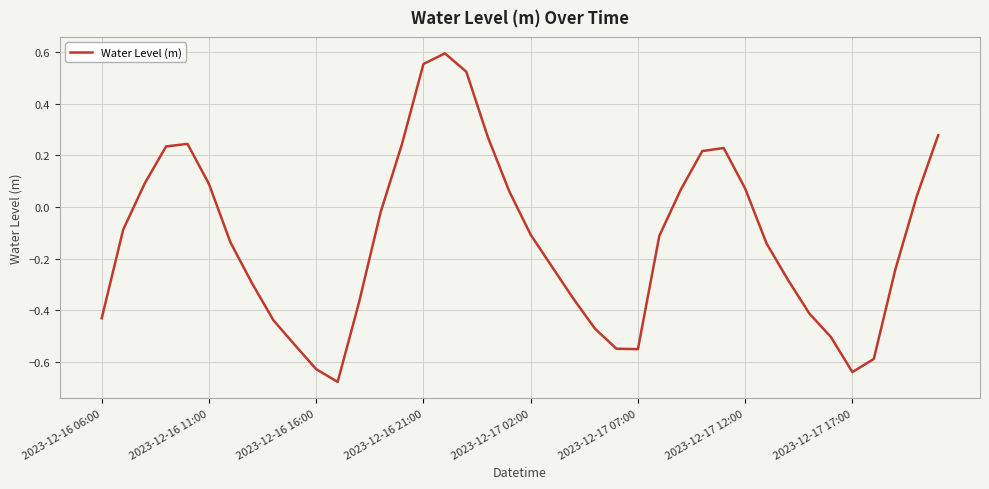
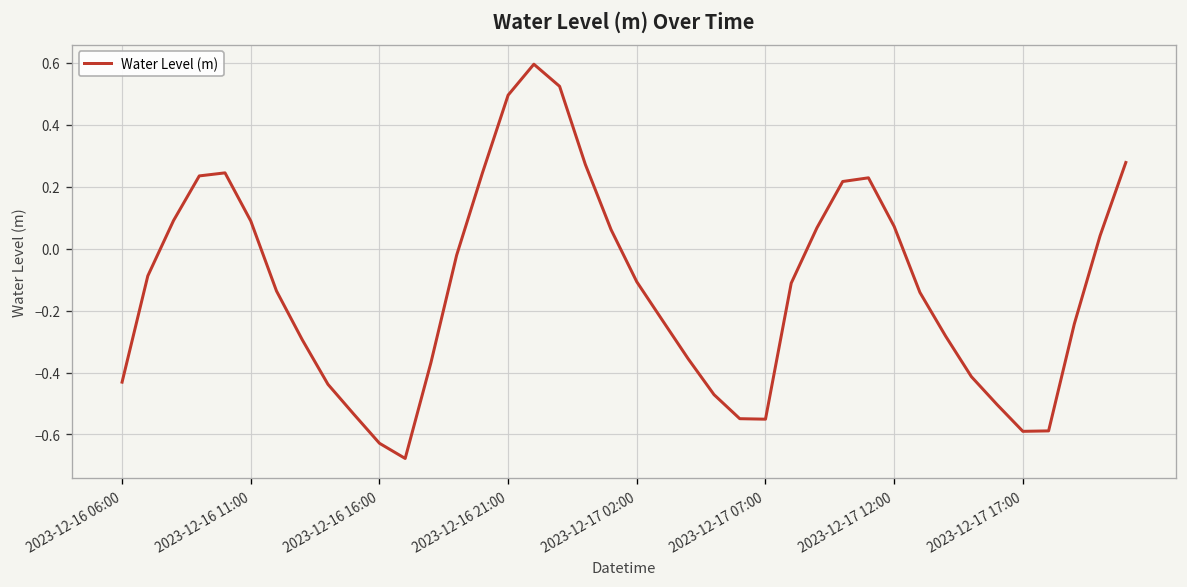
2023-12-16 21:00: 0.55 -> 0.50
2023-12-17 17:00: -0.64 -> -0.59
